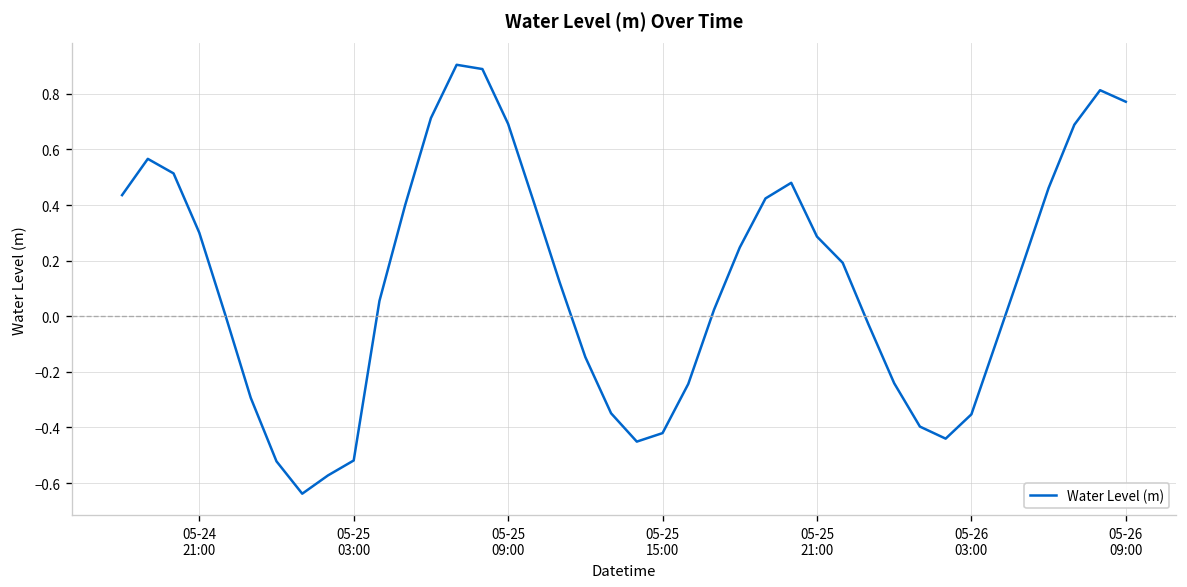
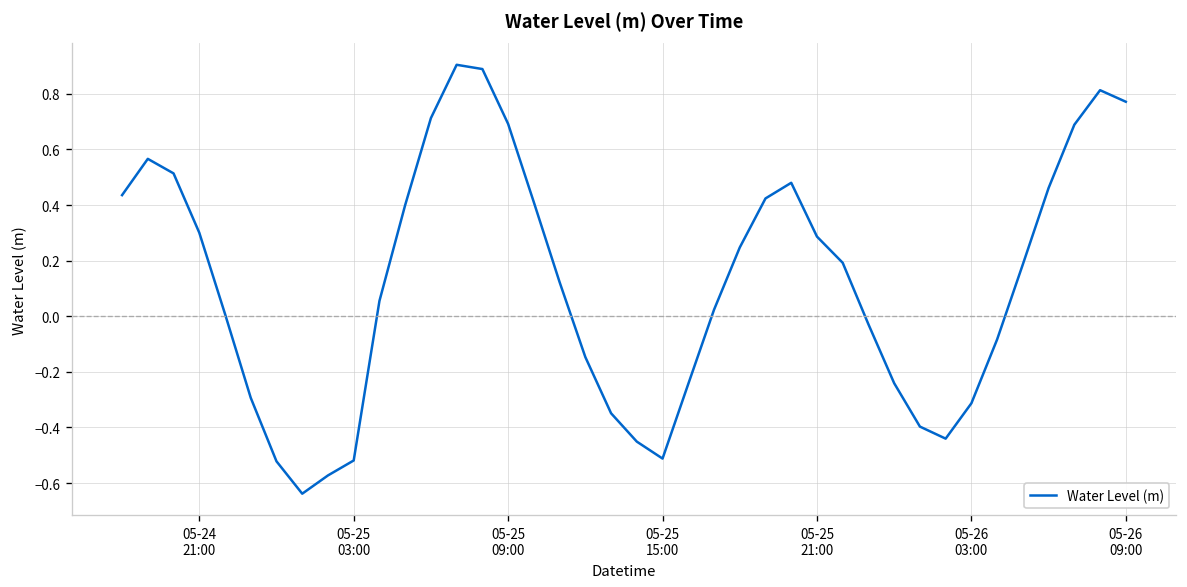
05-25 15:00: -0.42 -> -0.51
05-26 03:00: -0.35 -> -0.31
